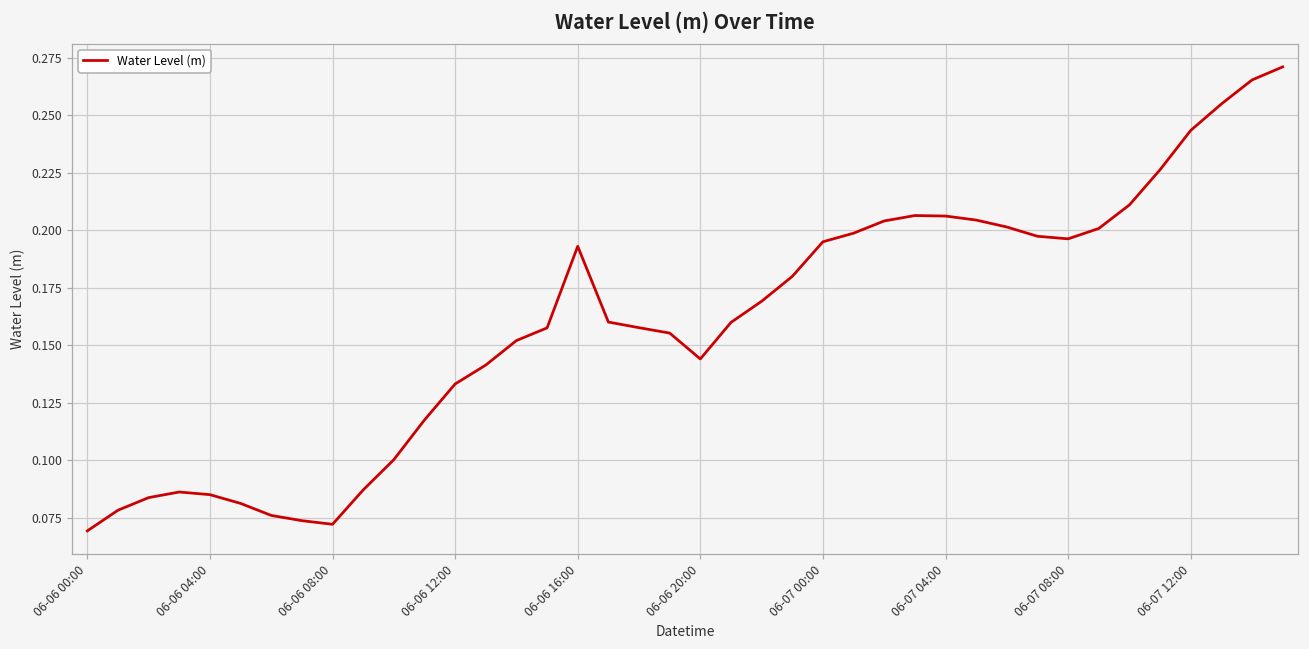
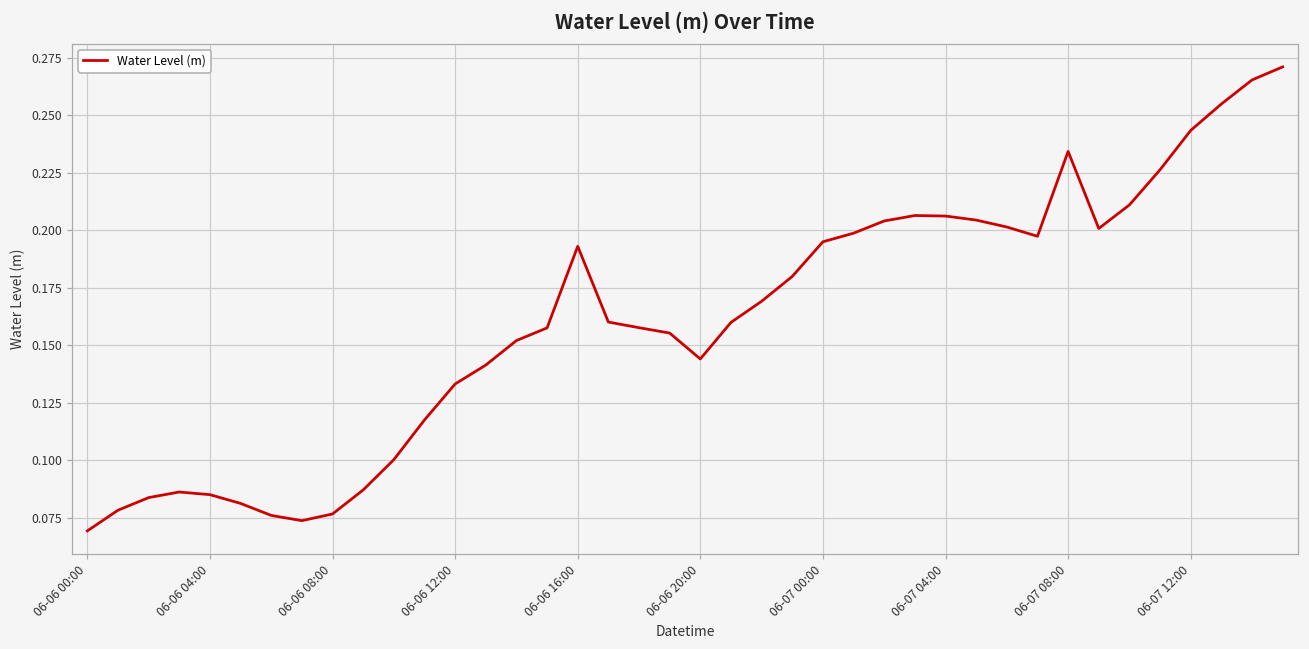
06-06 08:00: 0.072 -> 0.077
06-07 08:00: 0.196 -> 0.234
